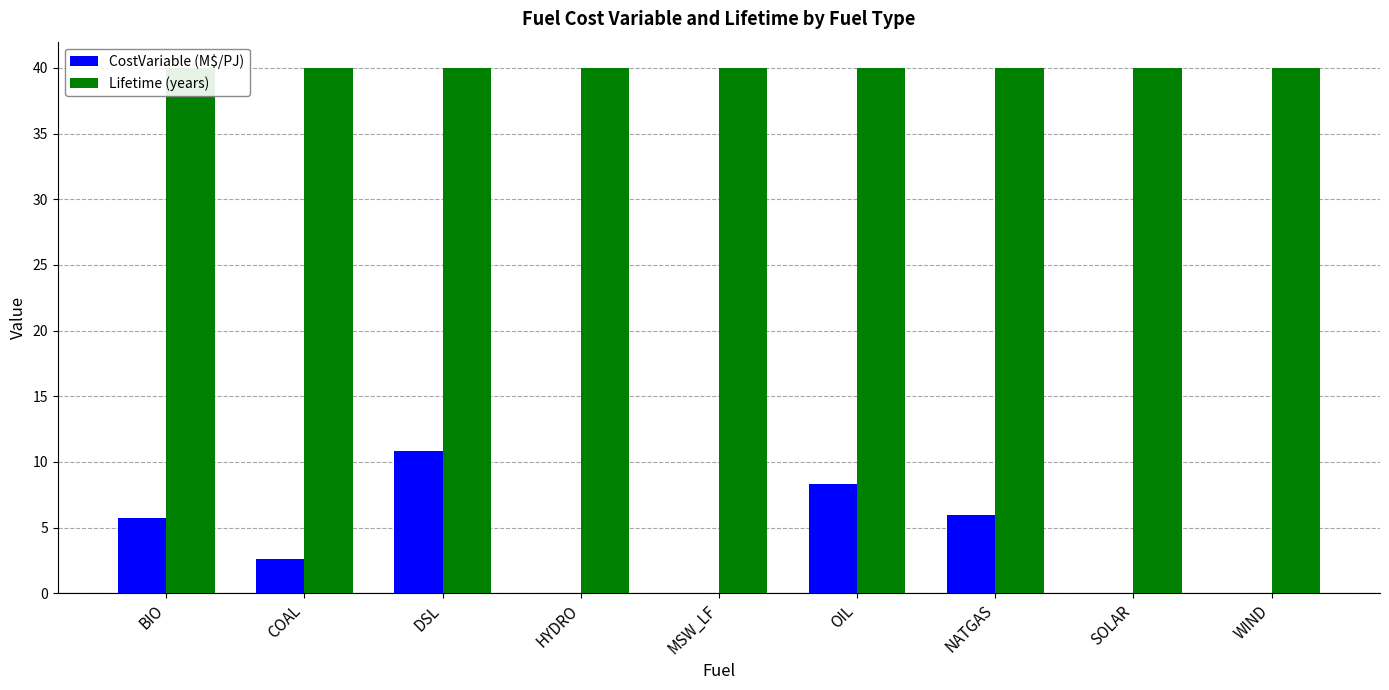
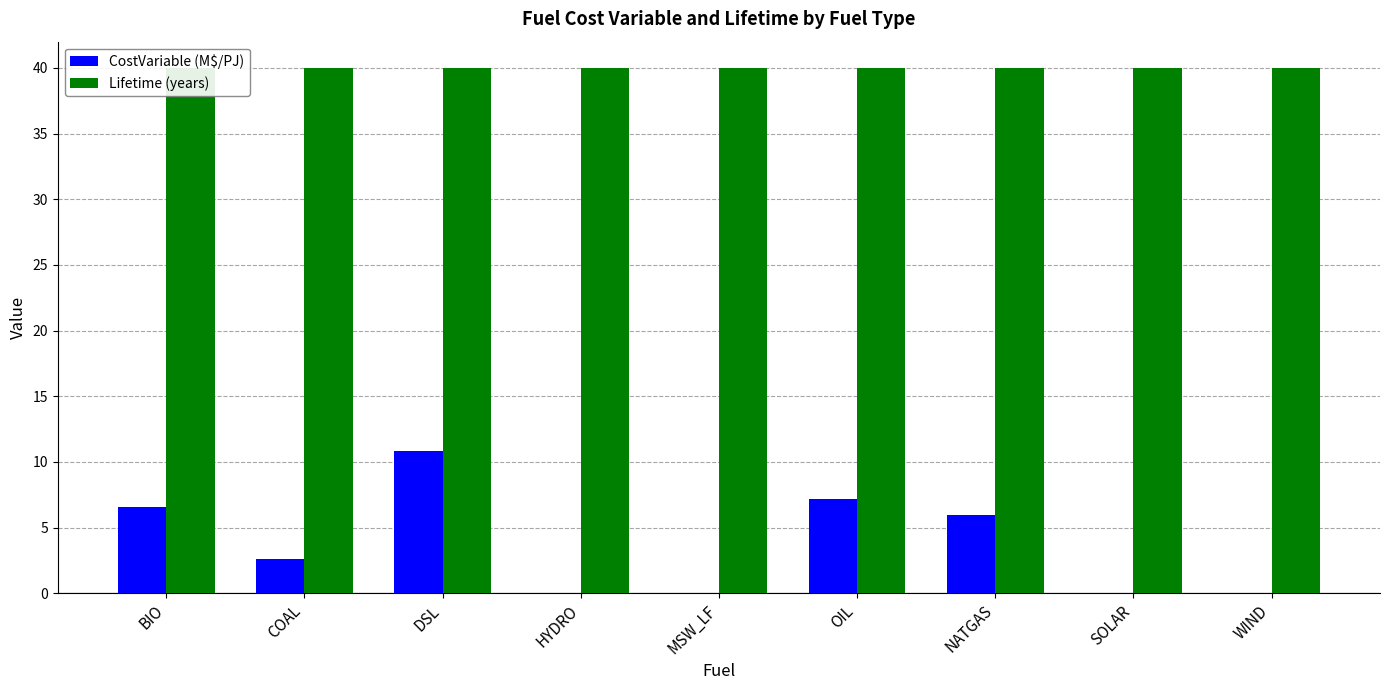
CostVariable (M$/PJ), BIO: 5.7 -> 6.6
CostVariable (M$/PJ), OIL: 8.3 -> 7.2
